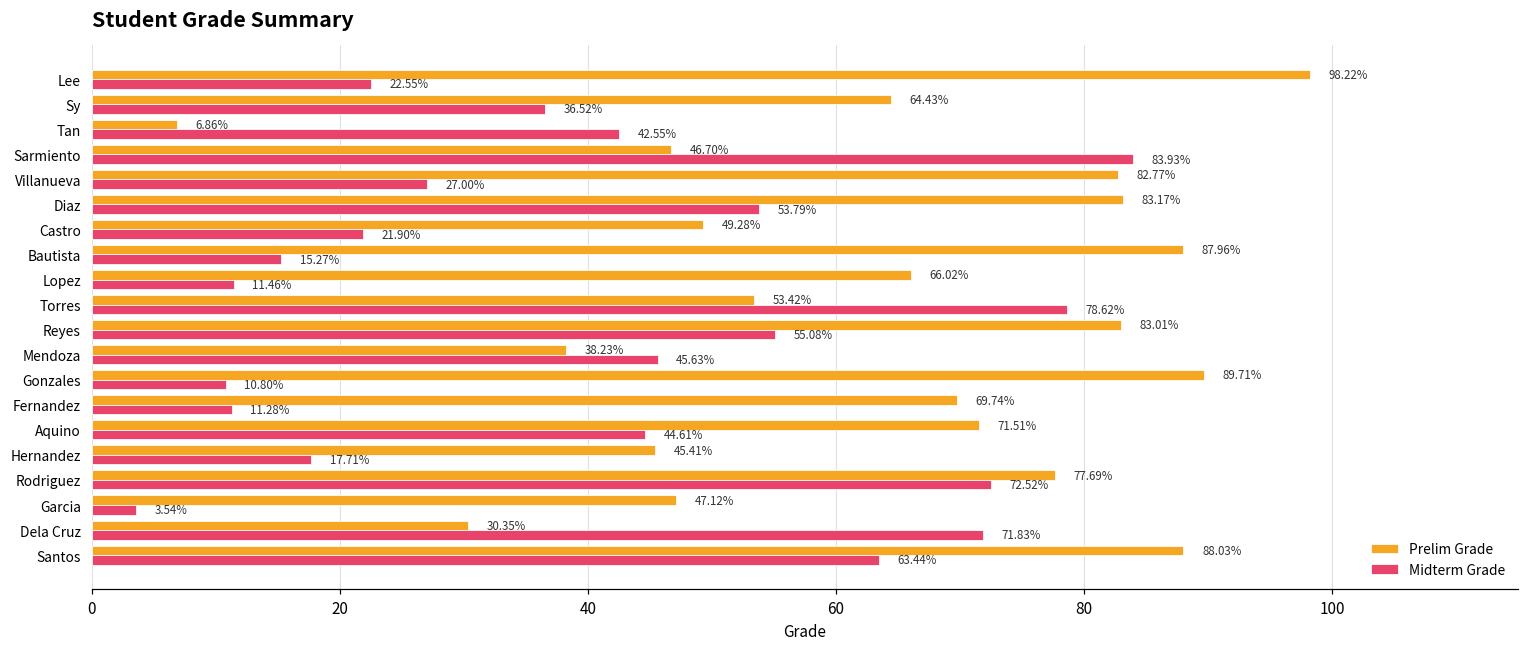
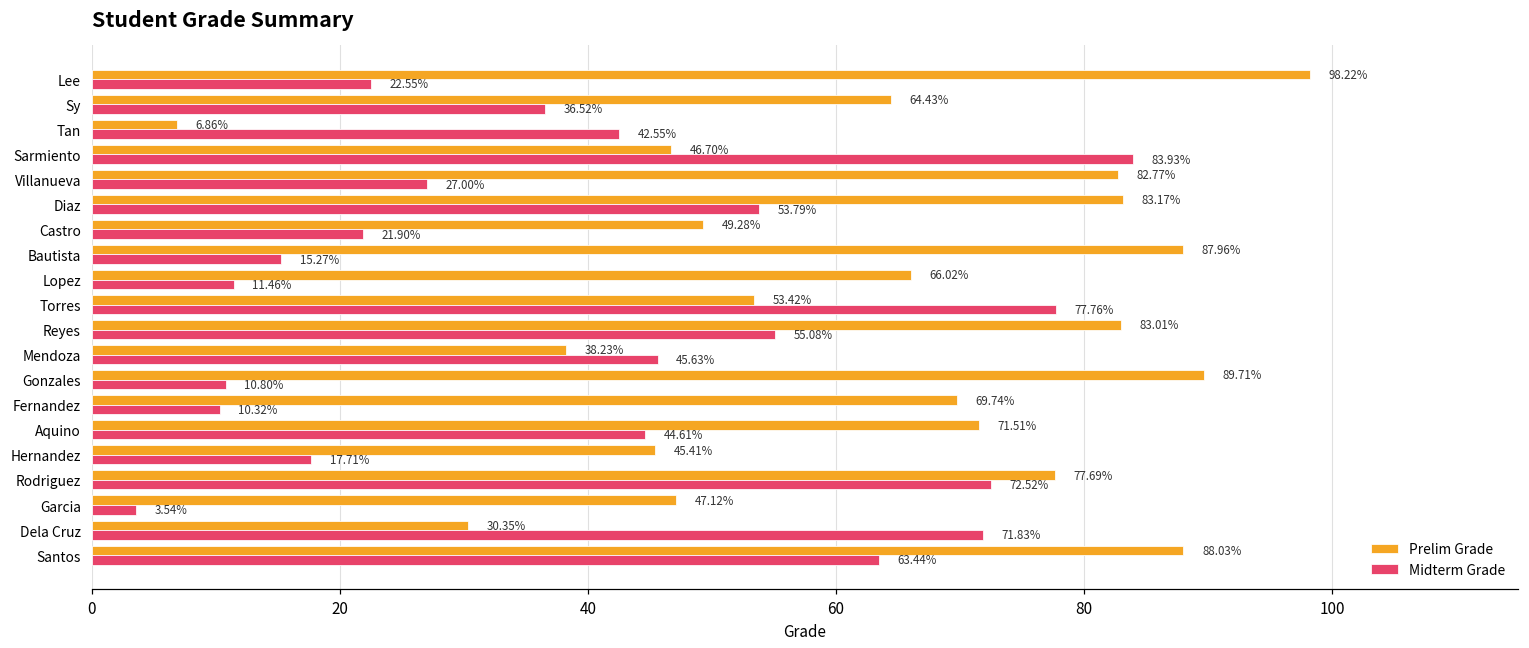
Midterm Grade, Torres: 78.62% -> 77.76%
Midterm Grade, Fernandez: 11.28% -> 10.32%
